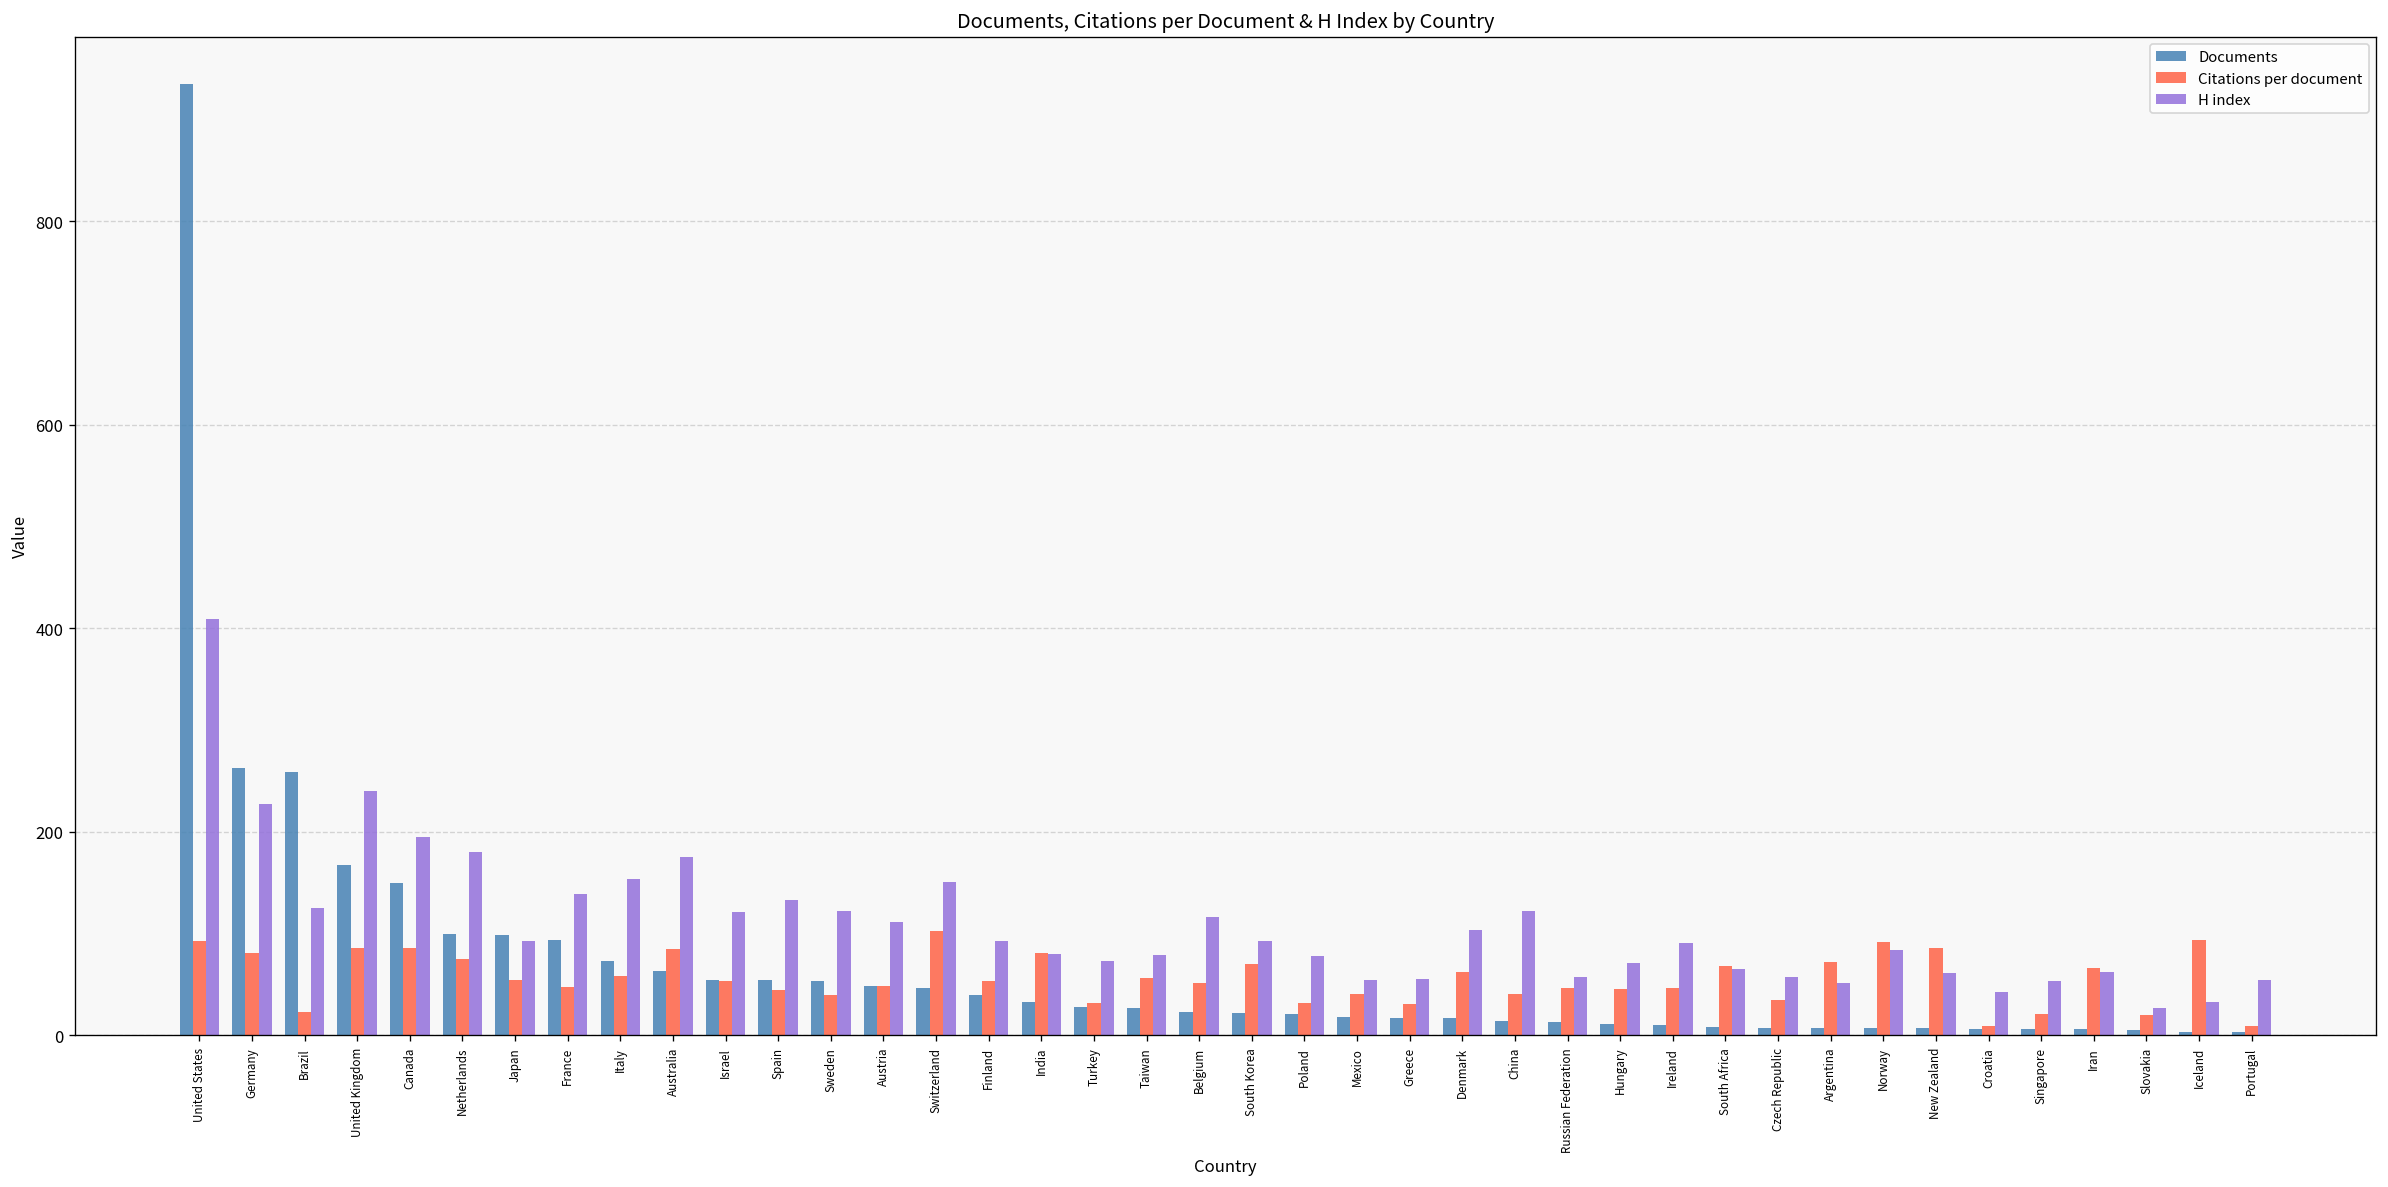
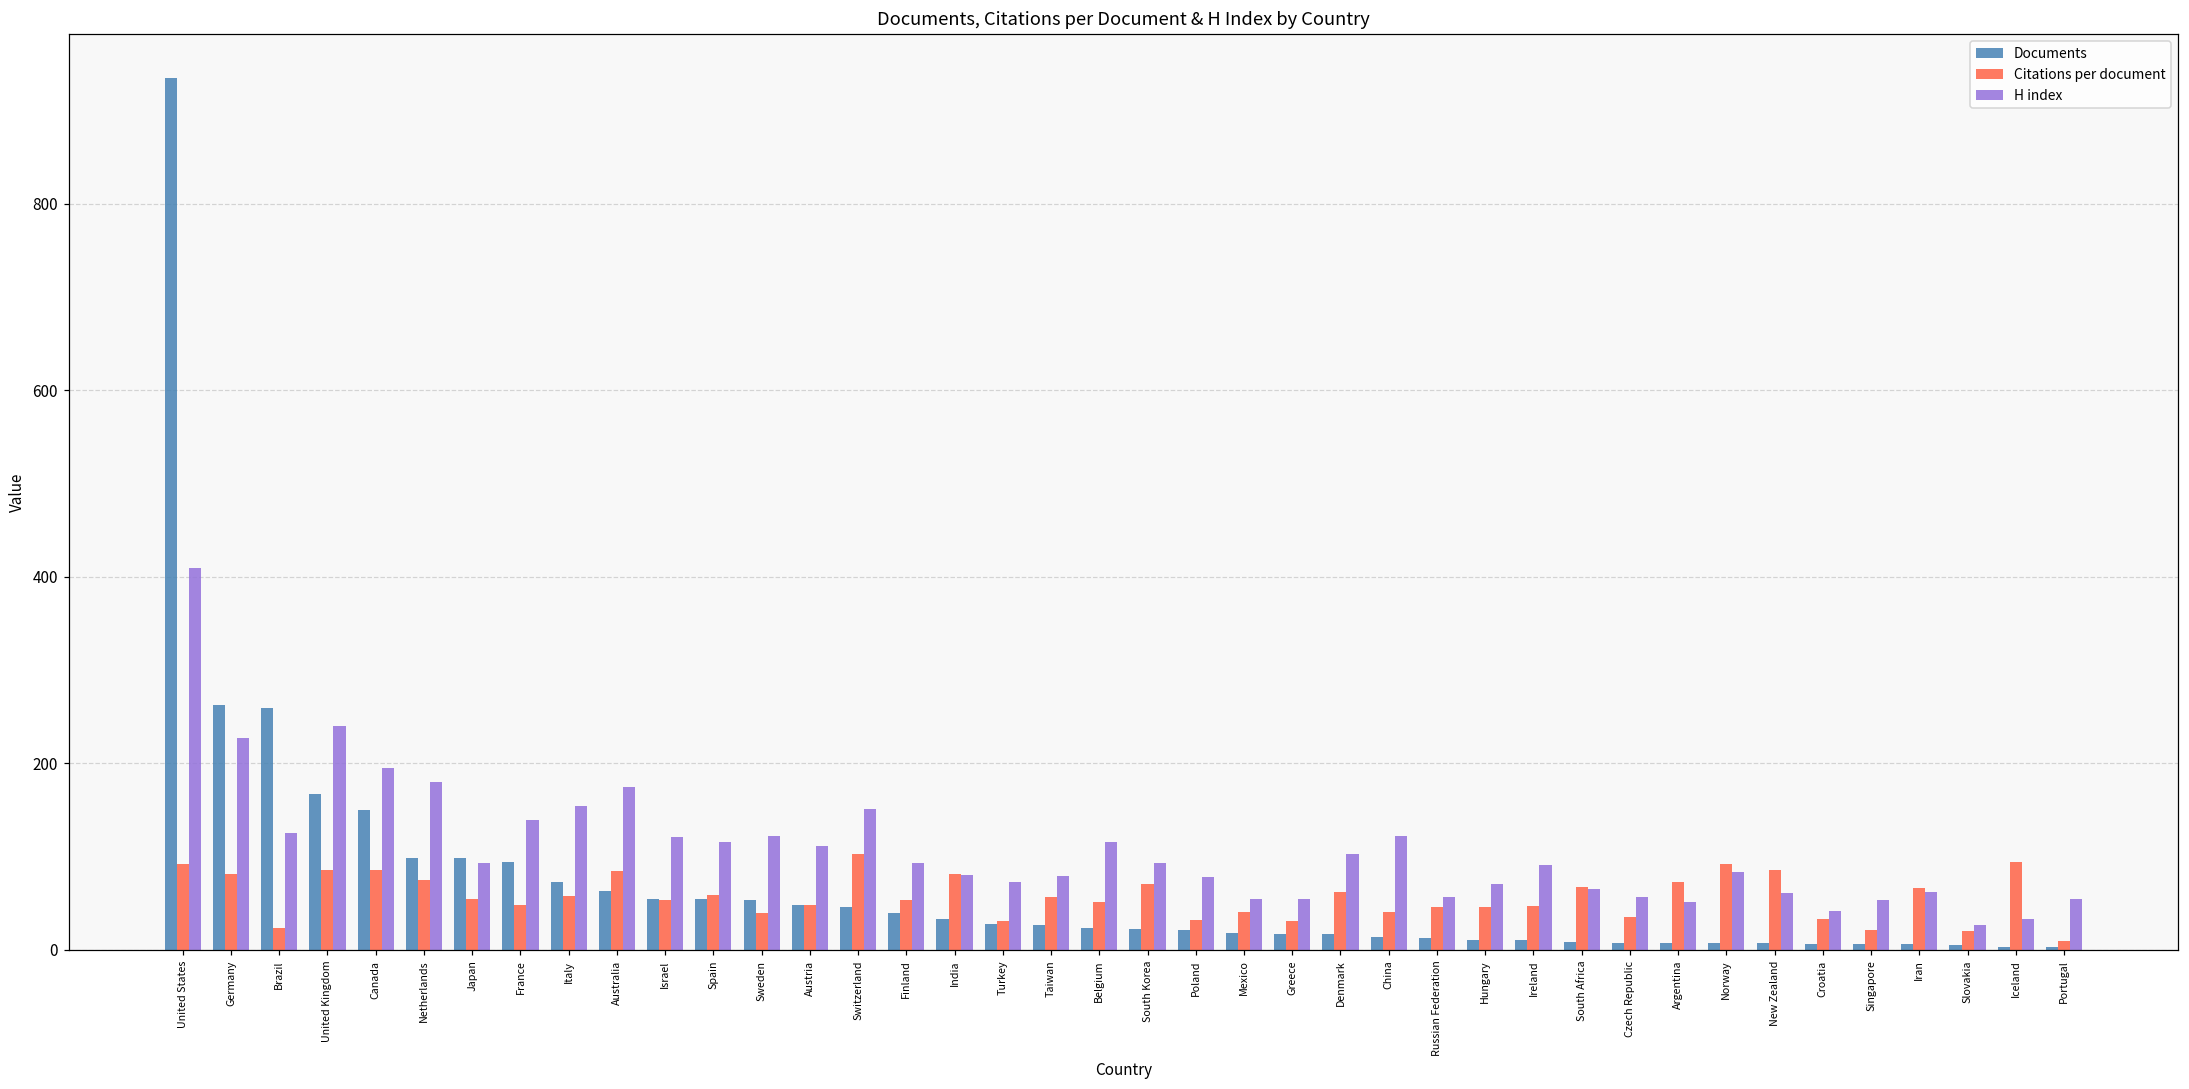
Citations per document, Spain: 40 -> 60
H index, Spain: 130 -> 120
Citations per document, Croatia: 10 -> 30
